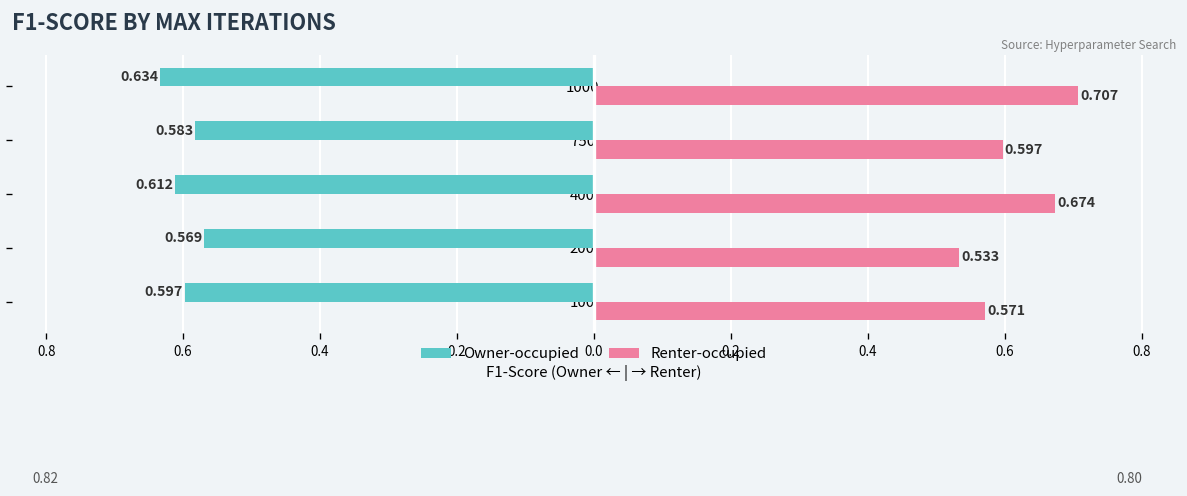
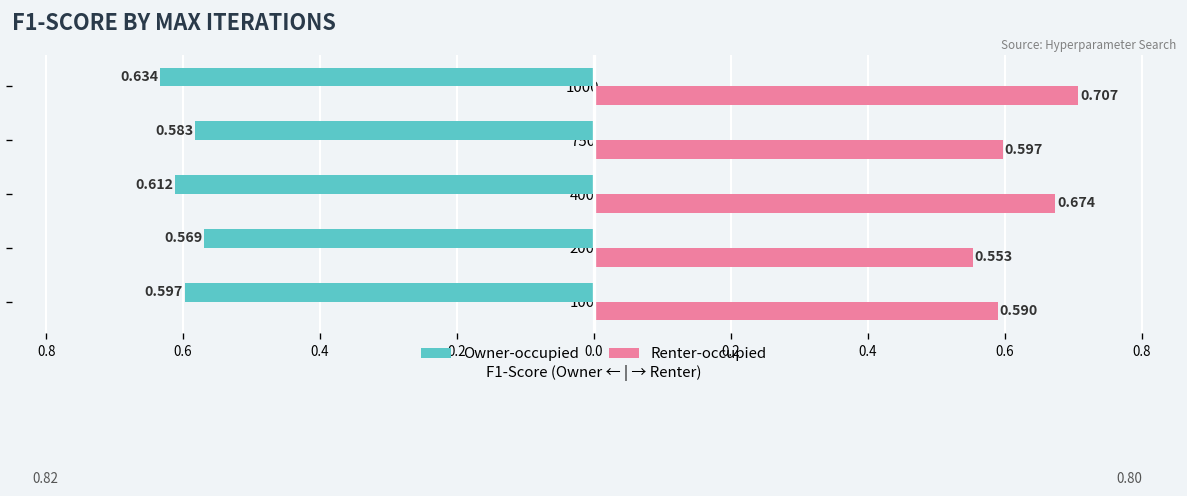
Renter-occupied, 200: 0.533 -> 0.553
Renter-occupied, 100: 0.571 -> 0.590
